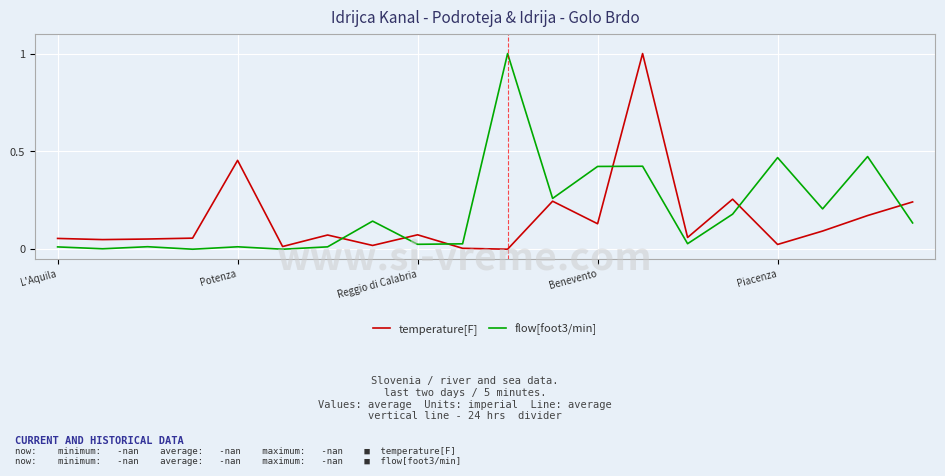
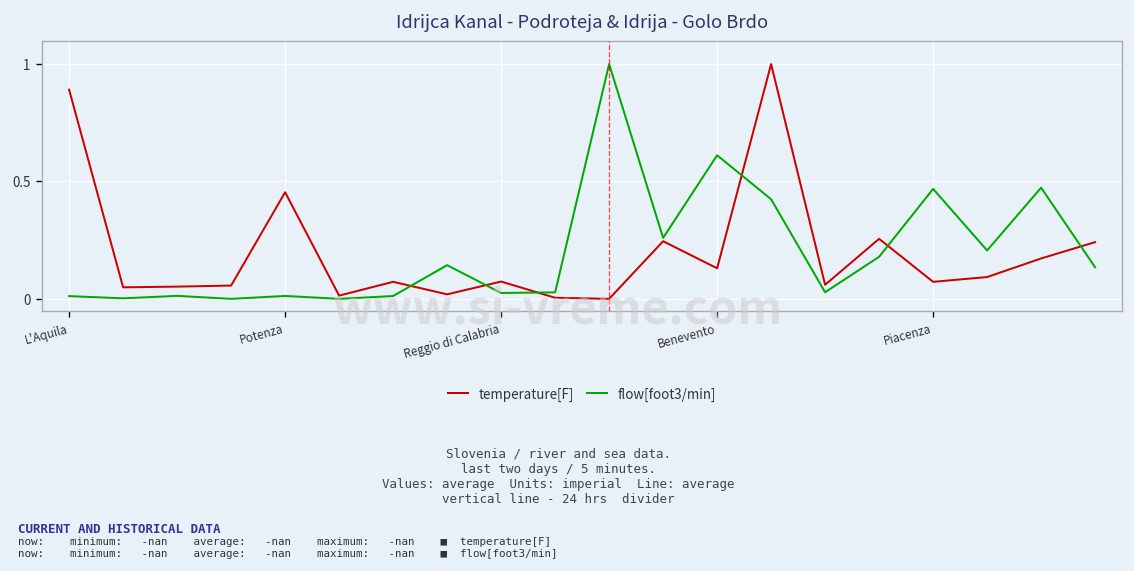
temperature[F], L'Aquila: 0.06 -> 0.89
flow[foot3/min], Benevento: 0.42 -> 0.61
temperature[F], Piacenza: 0.02 -> 0.07
